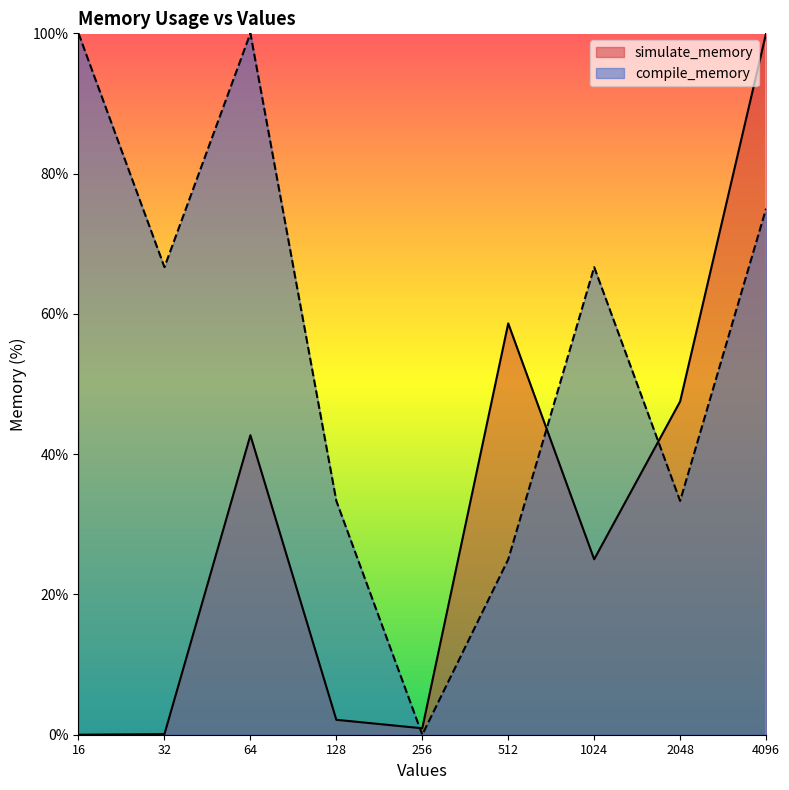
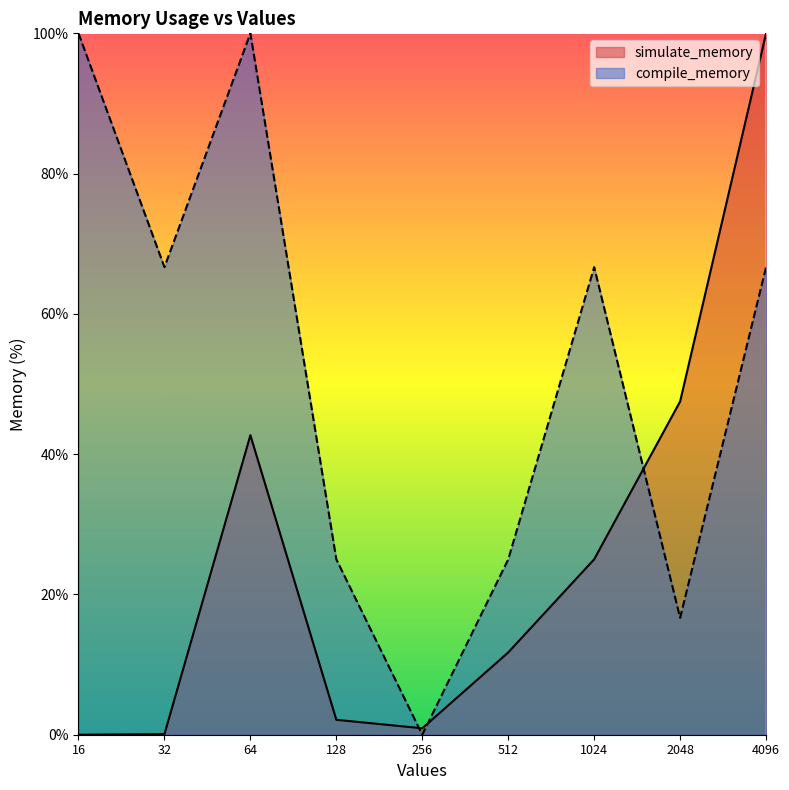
compile_memory, 128: 33% -> 25%
simulate_memory, 512: 59% -> 12%
compile_memory, 2048: 33% -> 17%
compile_memory, 4096: 75% -> 67%
